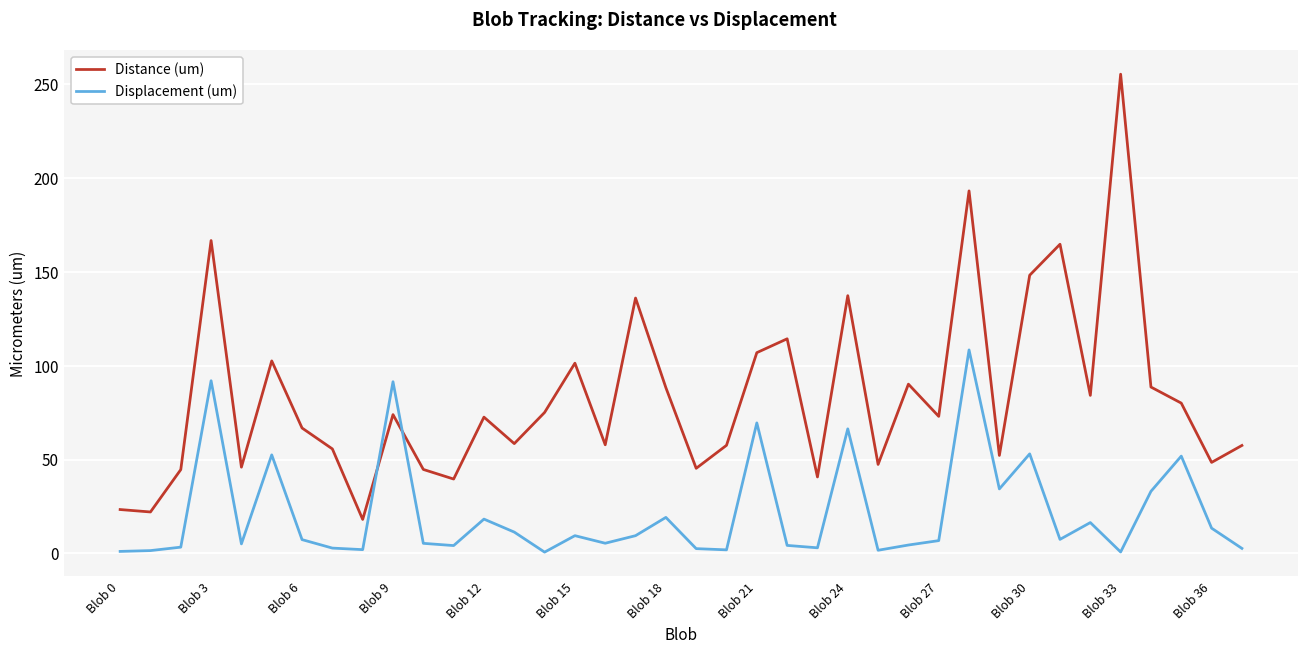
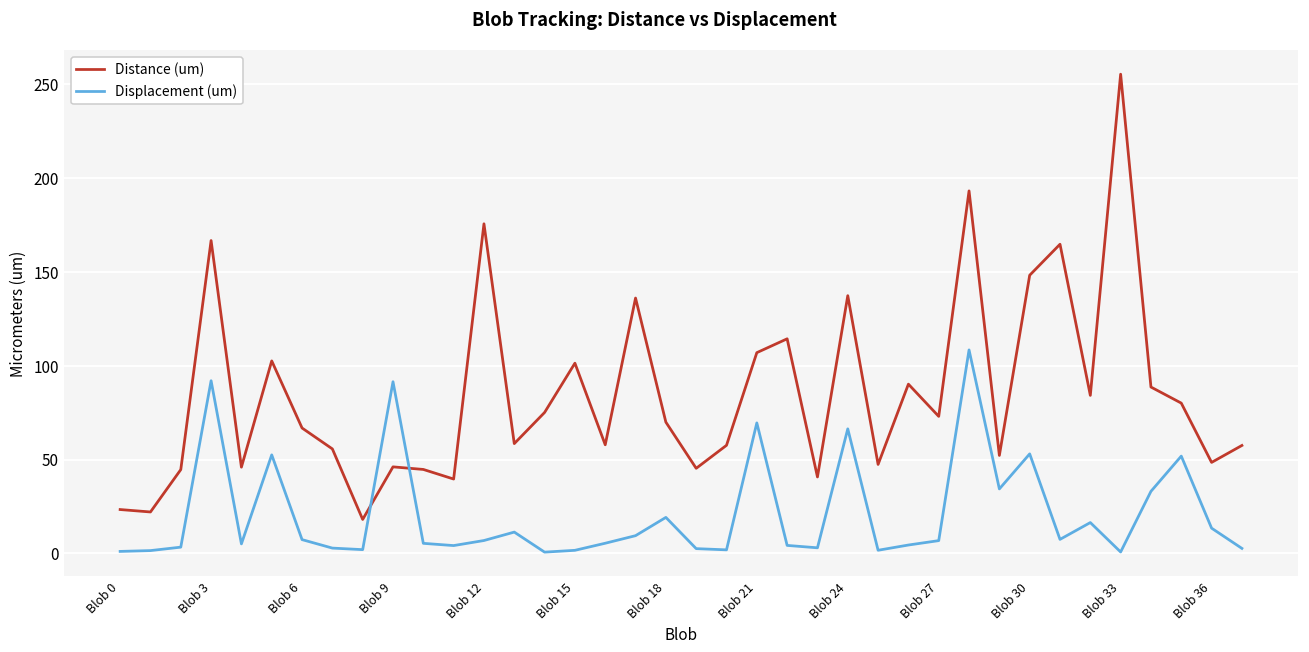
Distance (um), Blob 9: 74 -> 46
Distance (um), Blob 12: 73 -> 176
Displacement (um), Blob 12: 18 -> 7
Displacement (um), Blob 15: 9 -> 2
Distance (um), Blob 18: 88 -> 70
